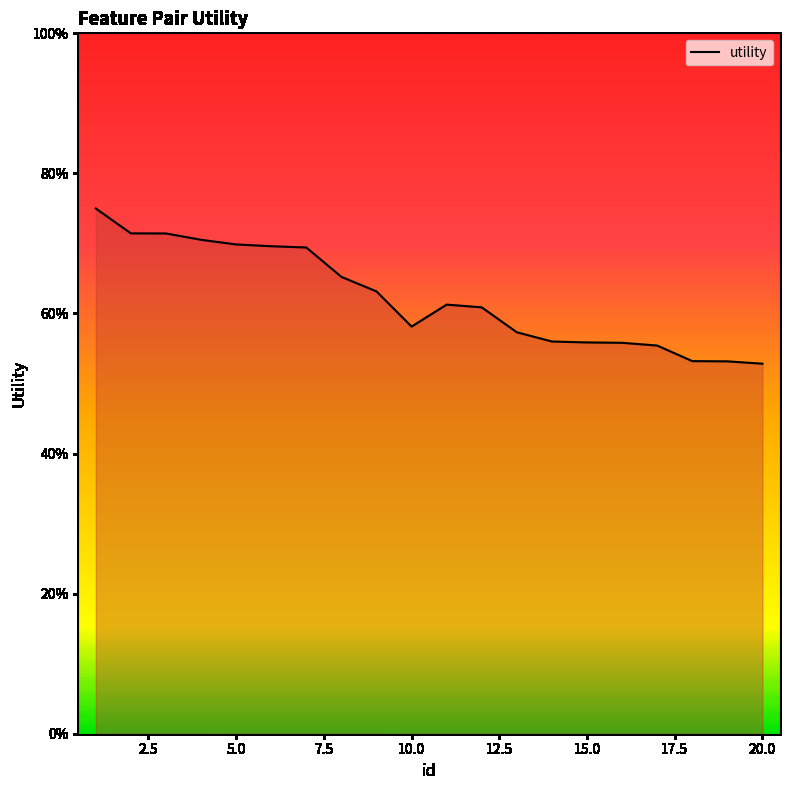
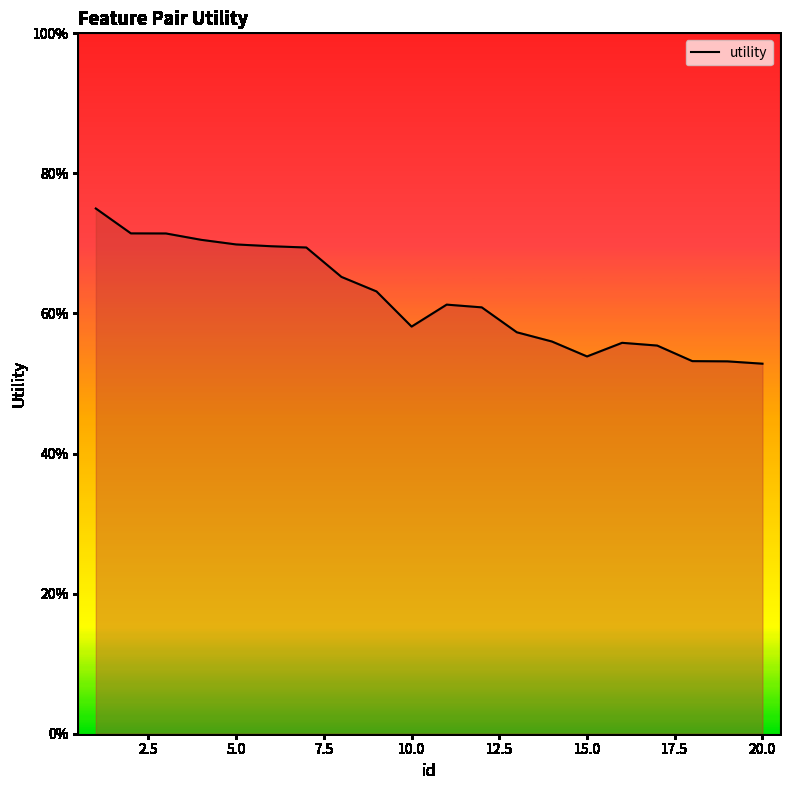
15.0: 56% -> 54%
